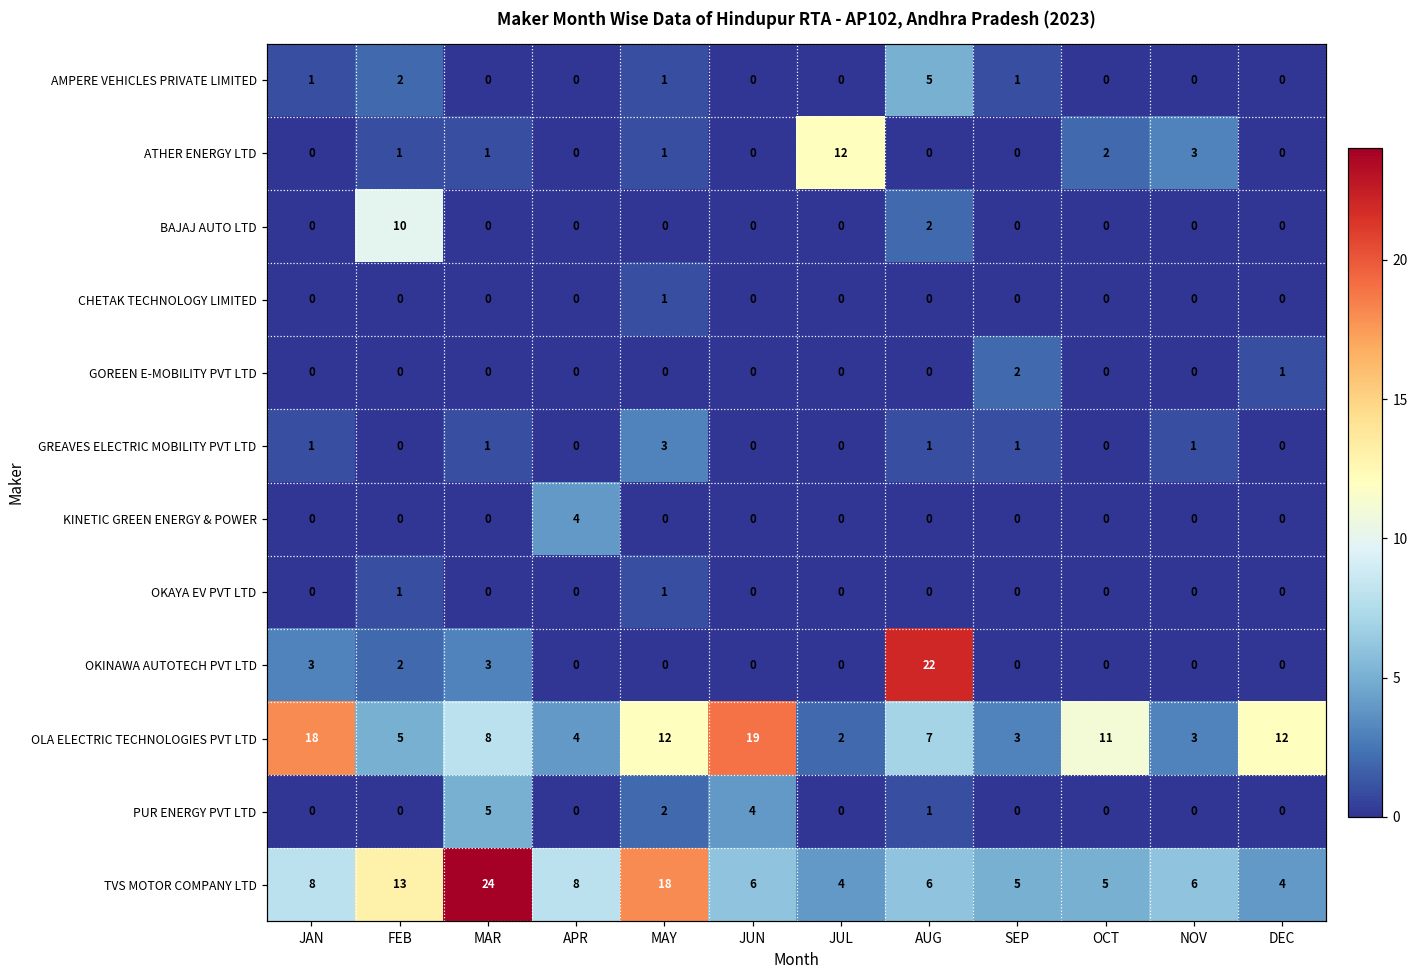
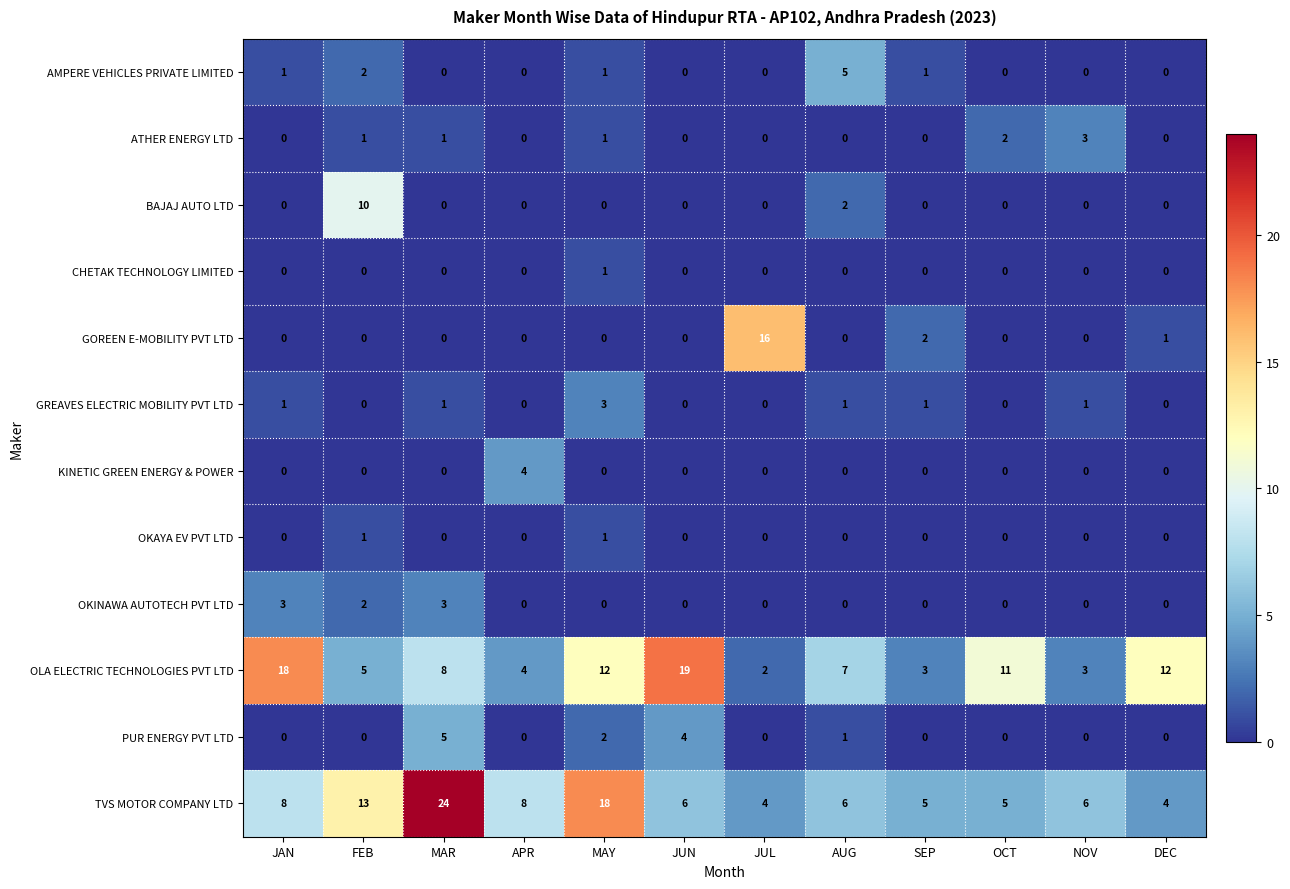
ATHER ENERGY LTD, JUL: 12 -> 0
GOREEN E-MOBILITY PVT LTD, JUL: 0 -> 16
OKINAWA AUTOTECH PVT LTD, AUG: 22 -> 0
